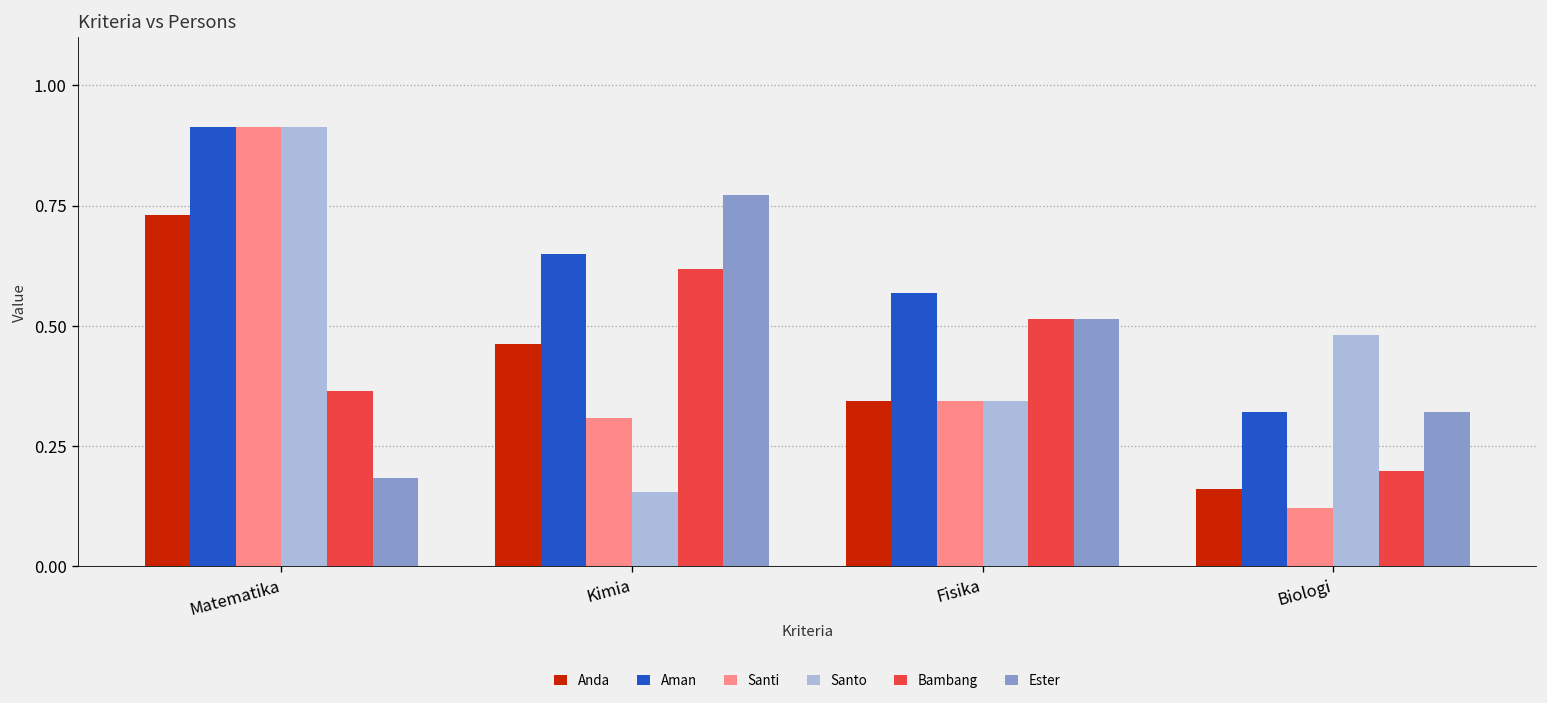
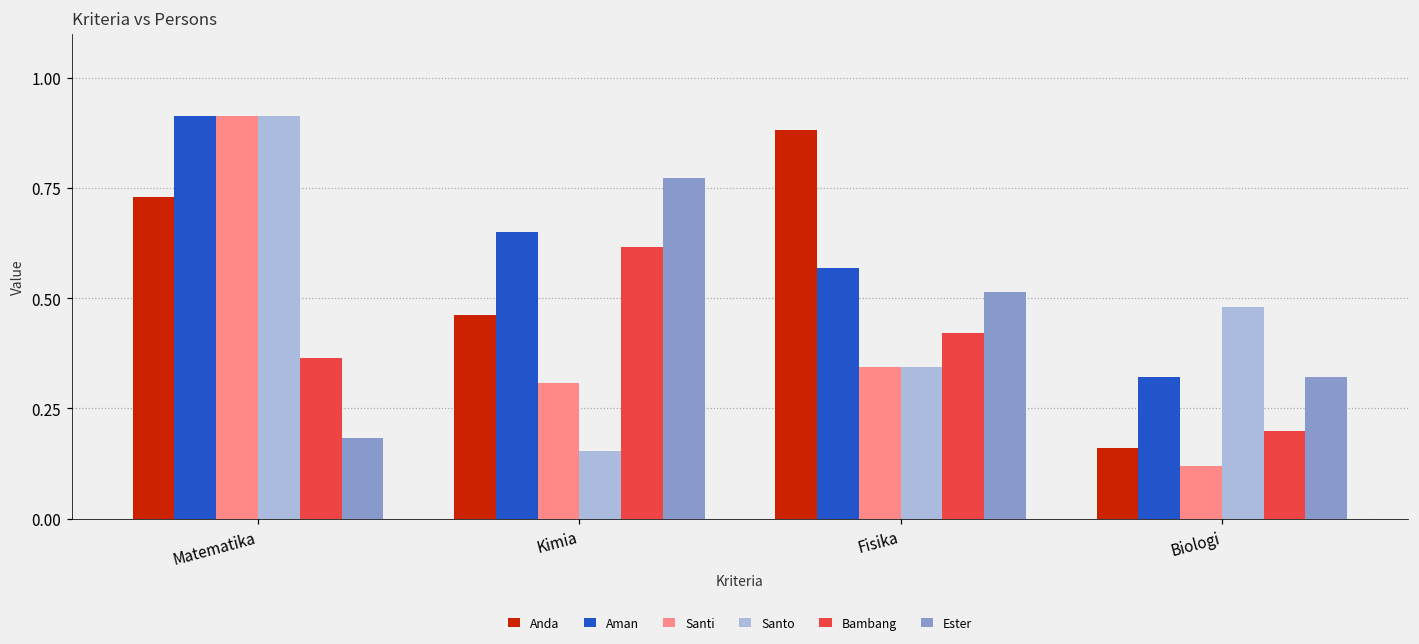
Anda, Fisika: 0.34 -> 0.88
Bambang, Fisika: 0.51 -> 0.42
